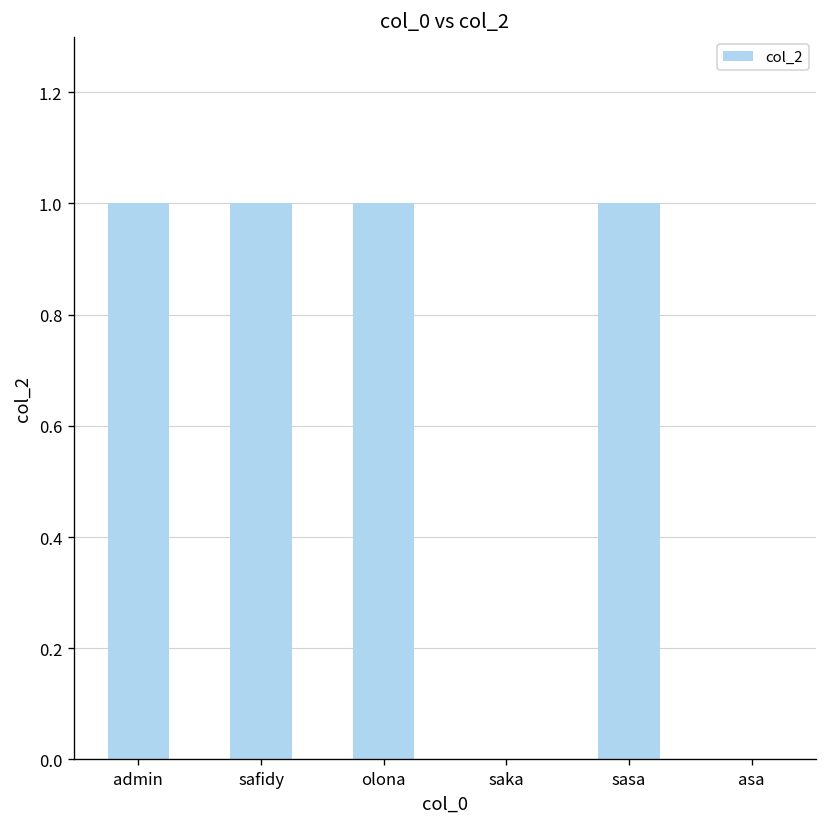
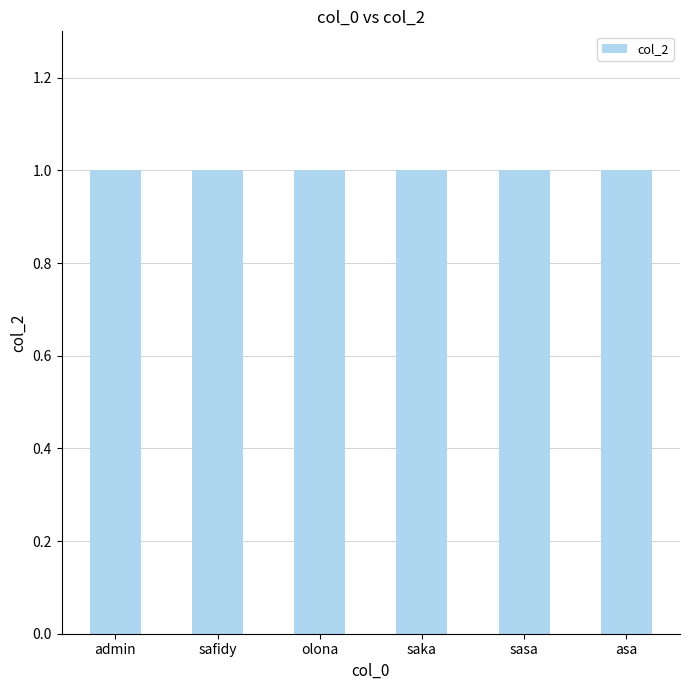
saka: 0 -> 1
asa: 0 -> 1
